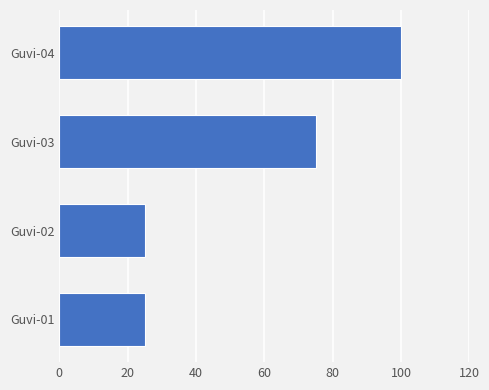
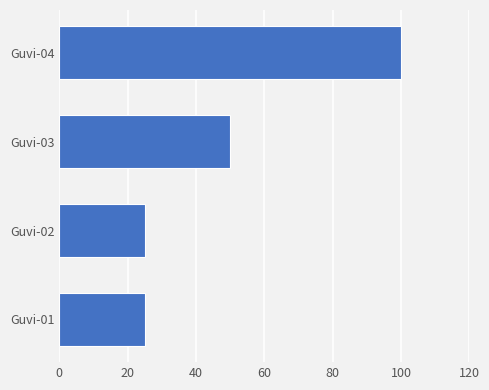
Guvi-03: 75 -> 50
